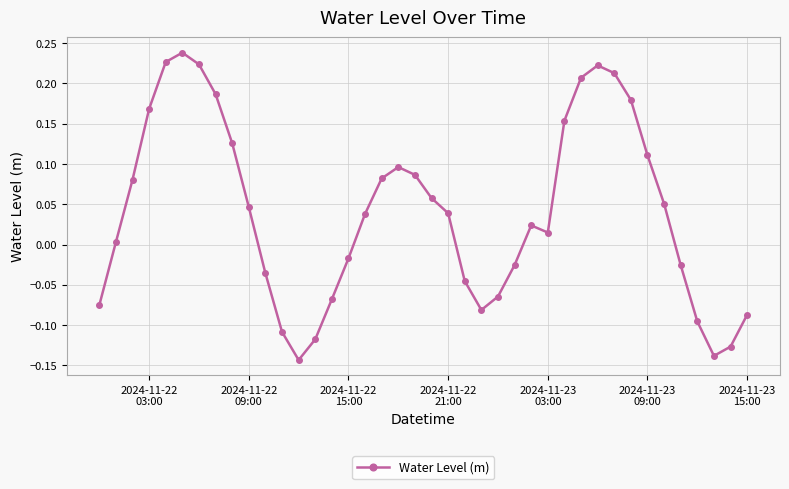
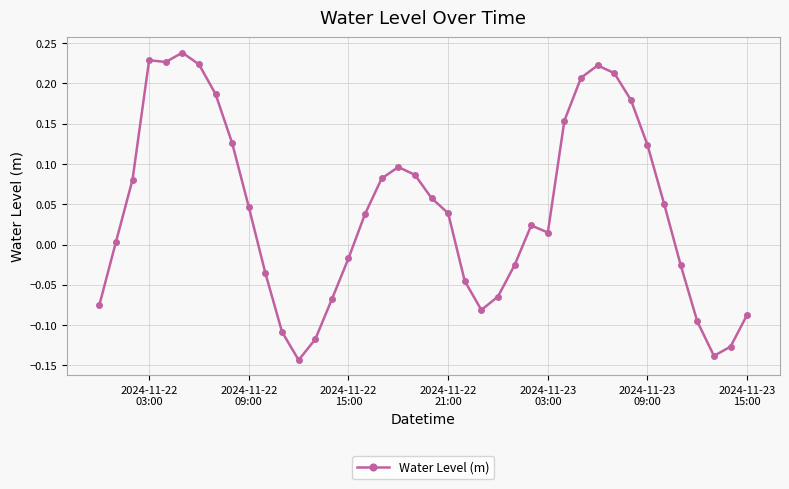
2024-11-22 03:00: 0.17 -> 0.23
2024-11-23 09:00: 0.11 -> 0.12
